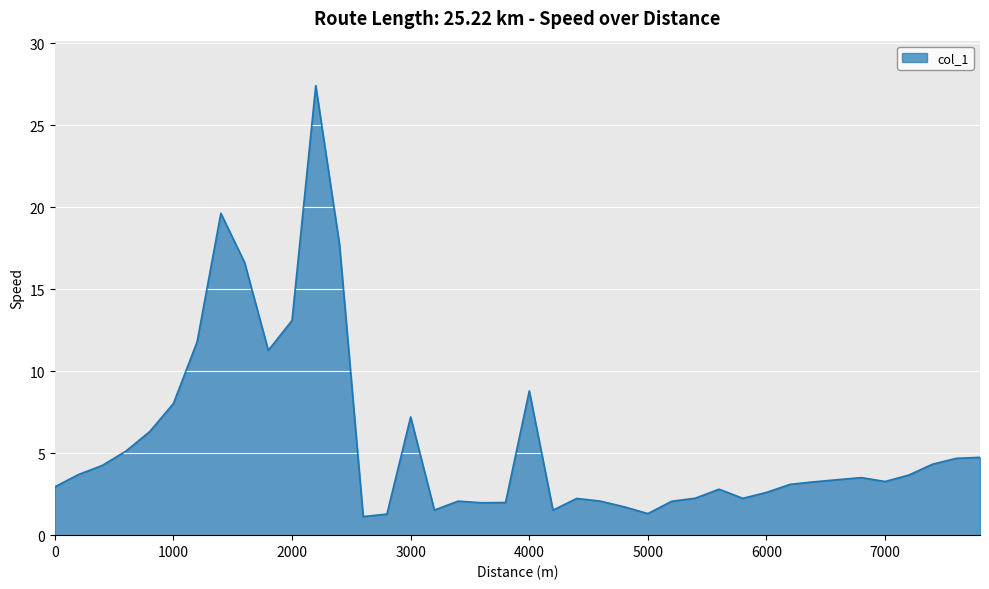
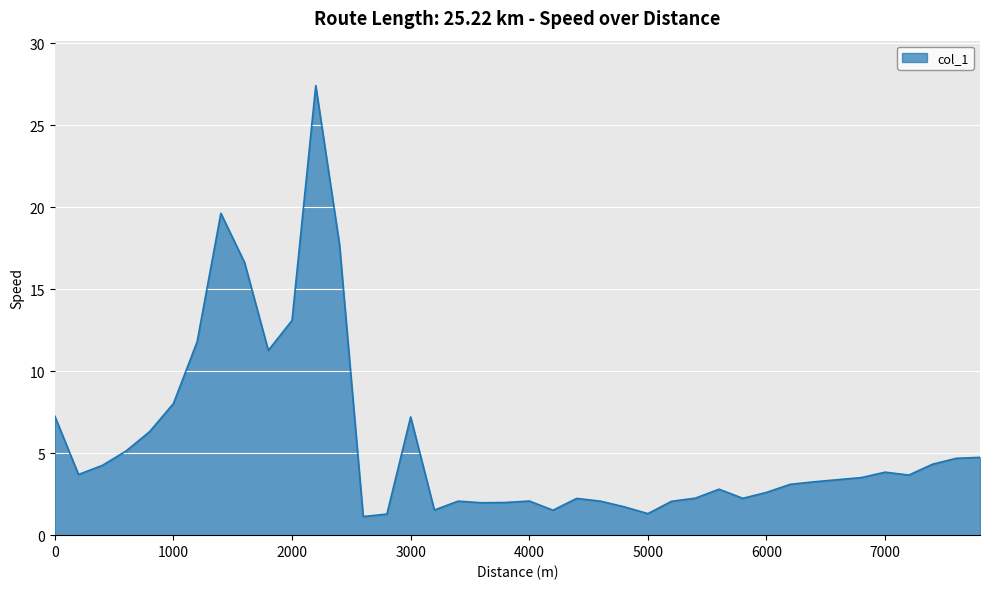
0: 2.9 -> 7.3
4000: 8.8 -> 2.1
7000: 3.3 -> 3.8
